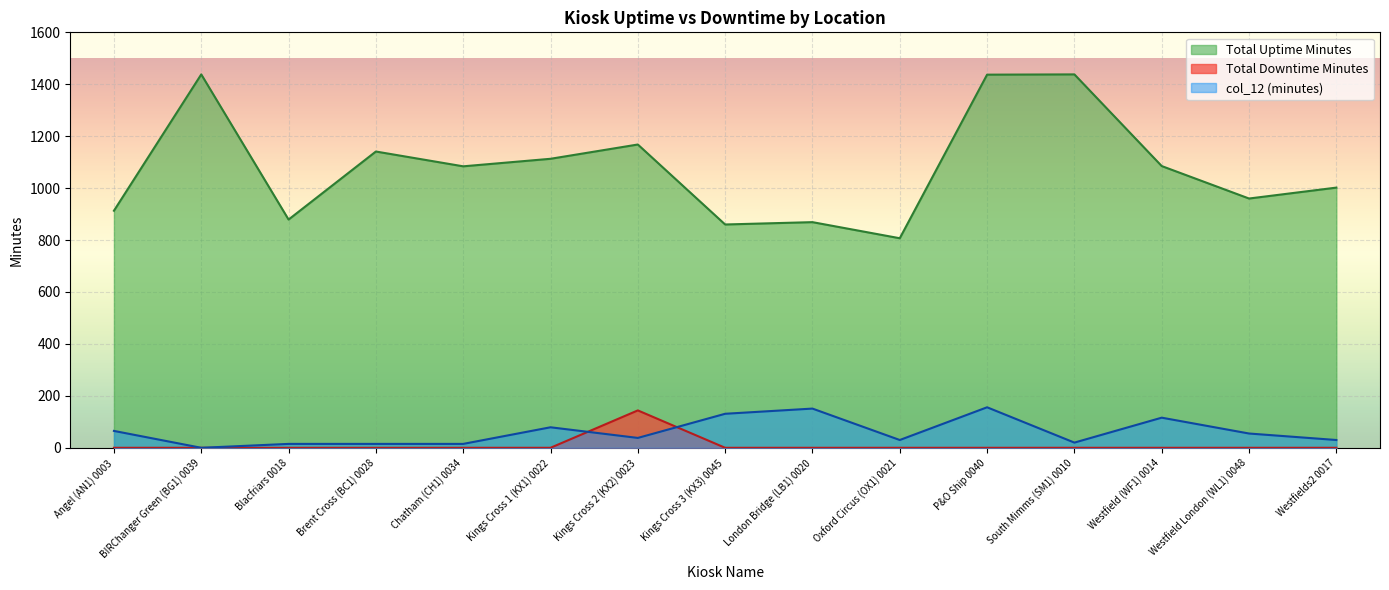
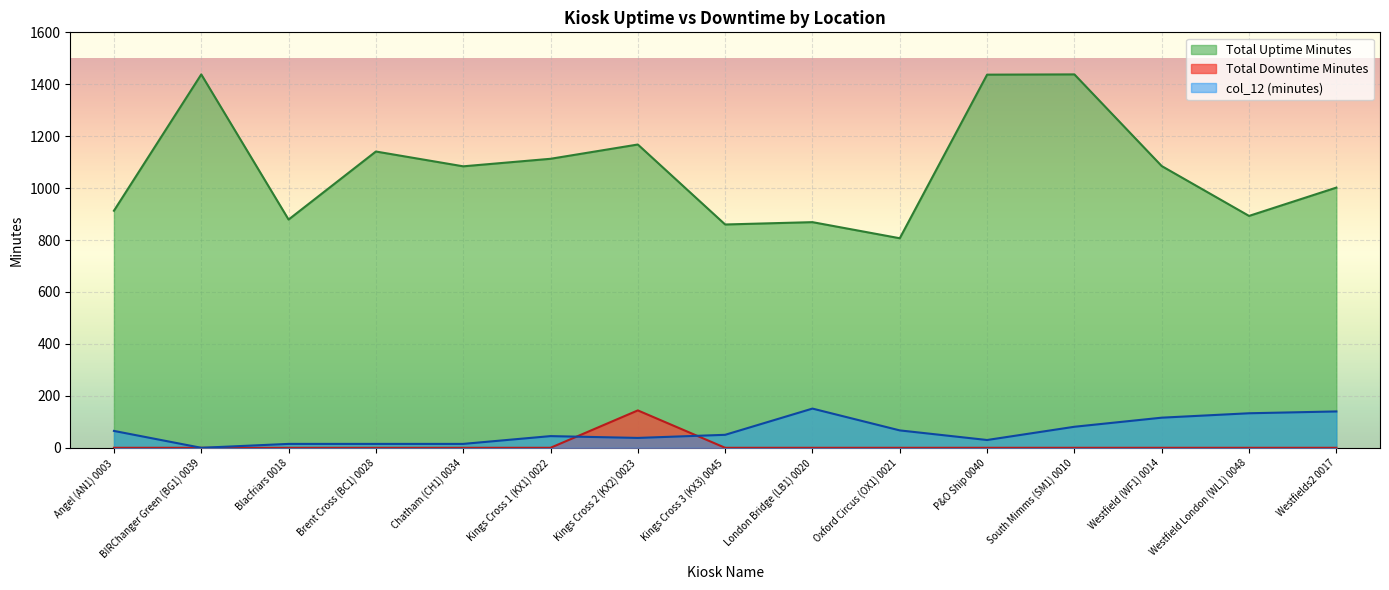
col_12 (minutes), Kings Cross 1 (KX1) 0022: 80 -> 50
col_12 (minutes), Kings Cross 3 (KX3) 0045: 130 -> 50
col_12 (minutes), Oxford Circus (OX1) 0021: 30 -> 70
col_12 (minutes), P&O Ship 0040: 160 -> 30
col_12 (minutes), South Mimms (SM1) 0010: 20 -> 80
Total Uptime Minutes, Westfield London (WL1) 0048: 960 -> 890
col_12 (minutes), Westfield London (WL1) 0048: 60 -> 130
col_12 (minutes), Westfields2 0017: 30 -> 140
